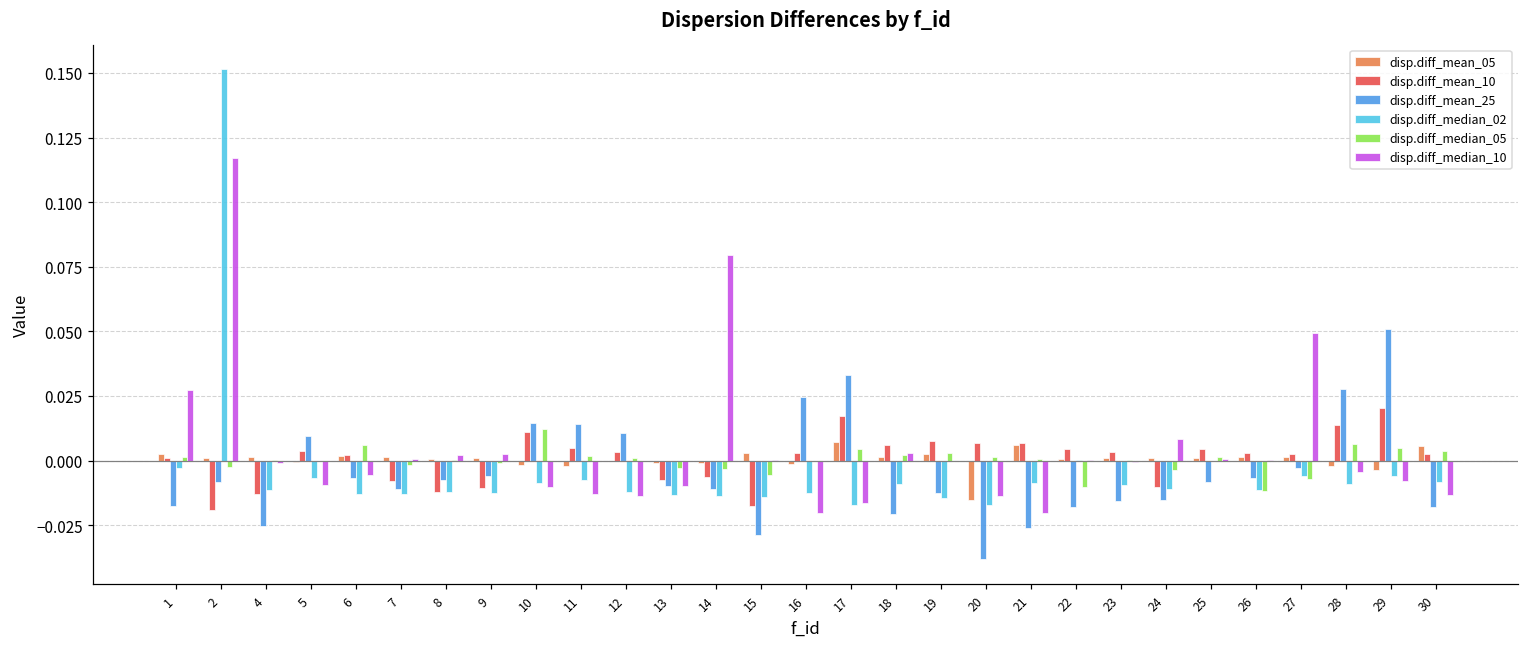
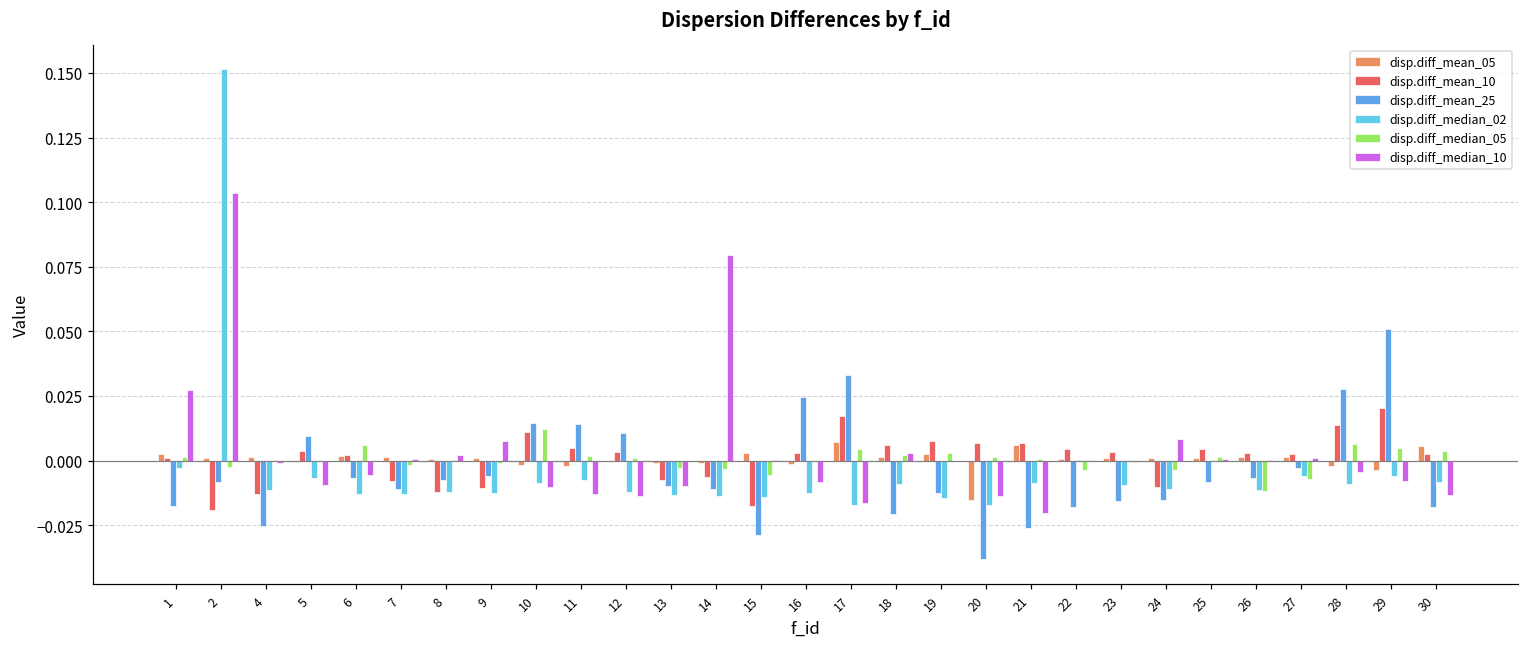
disp.diff_median_10, 2: 0.117 -> 0.103
disp.diff_median_10, 9: 0.003 -> 0.008
disp.diff_median_10, 16: -0.020 -> -0.008
disp.diff_median_05, 22: -0.010 -> -0.004
disp.diff_median_10, 27: 0.049 -> 0.001
